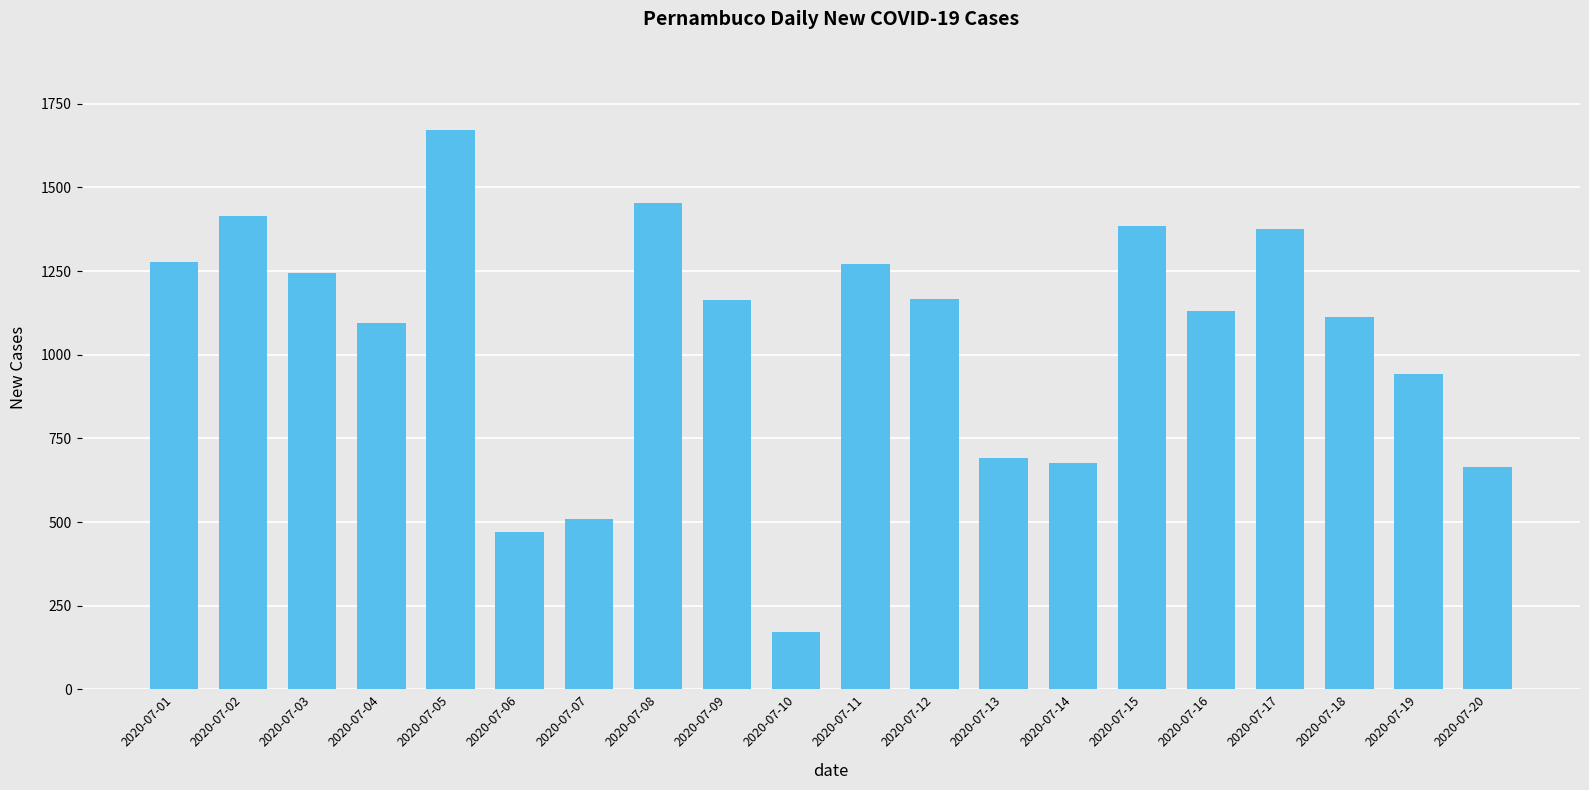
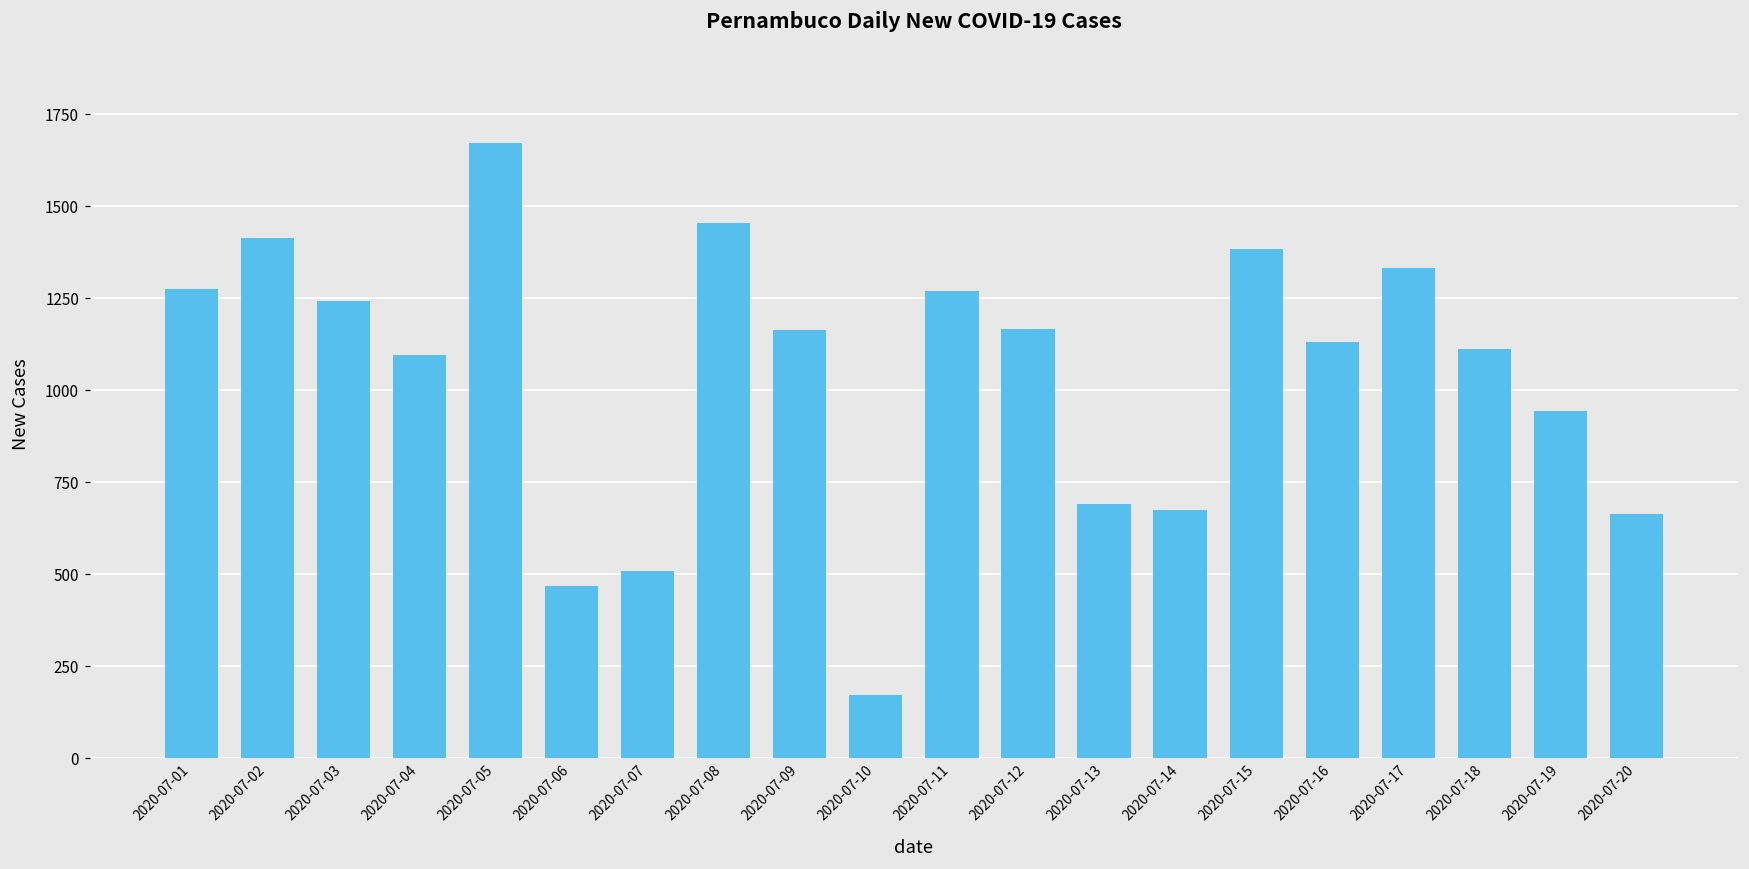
2020-07-17: 1380 -> 1330
